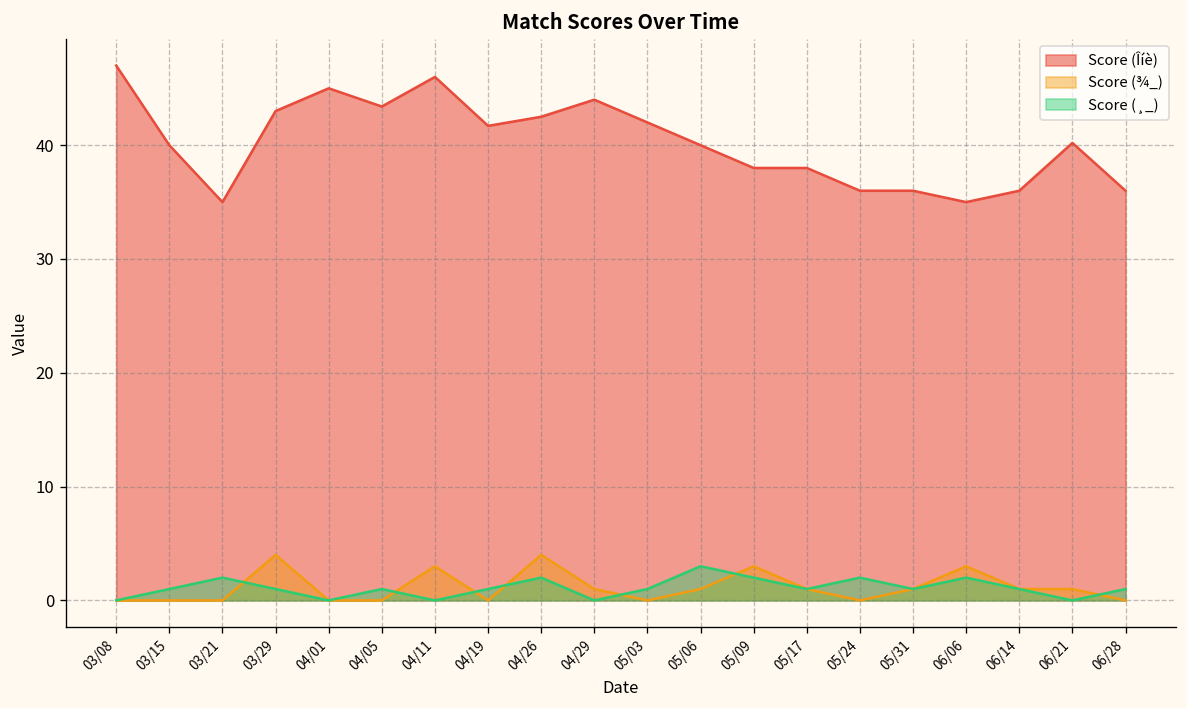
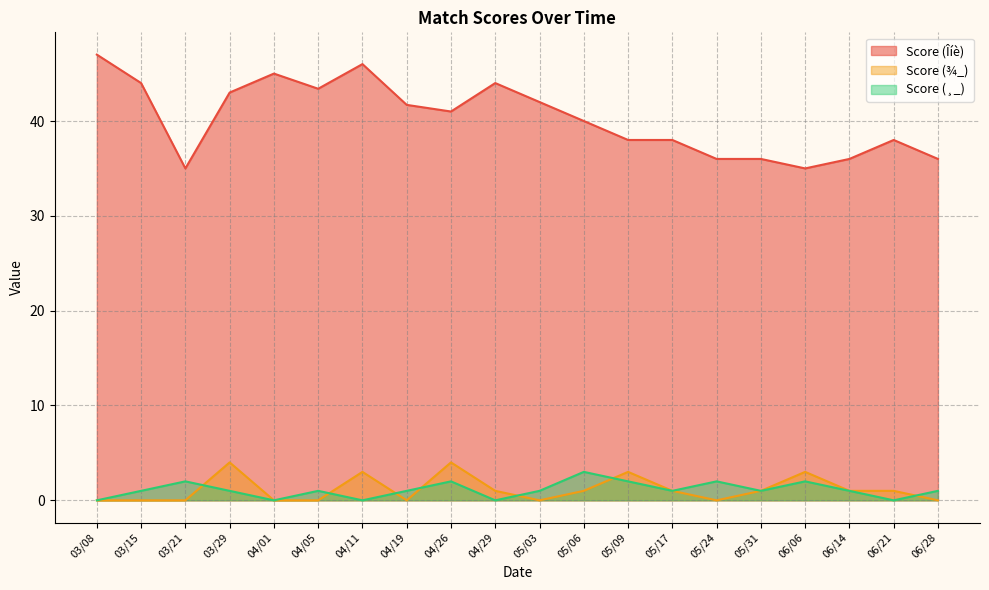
Score (Îíè), 03/15: 40 -> 44
Score (Îíè), 04/26: 43 -> 41
Score (Îíè), 06/21: 40 -> 38
